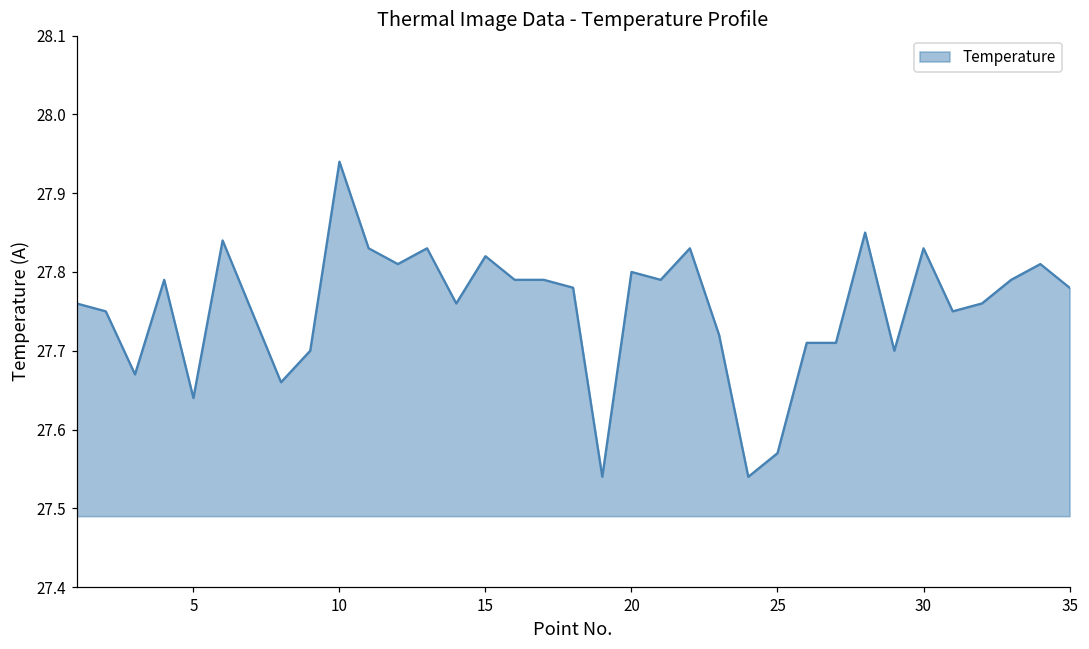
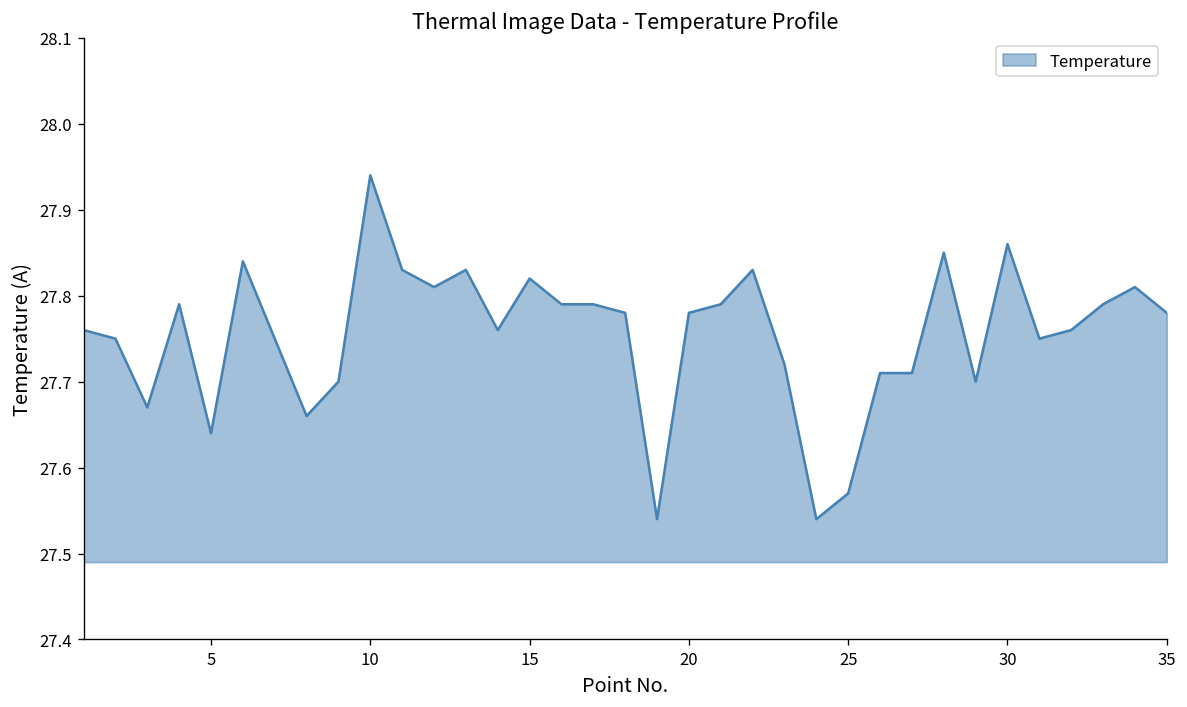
20: 27.80 -> 27.78
30: 27.83 -> 27.86
